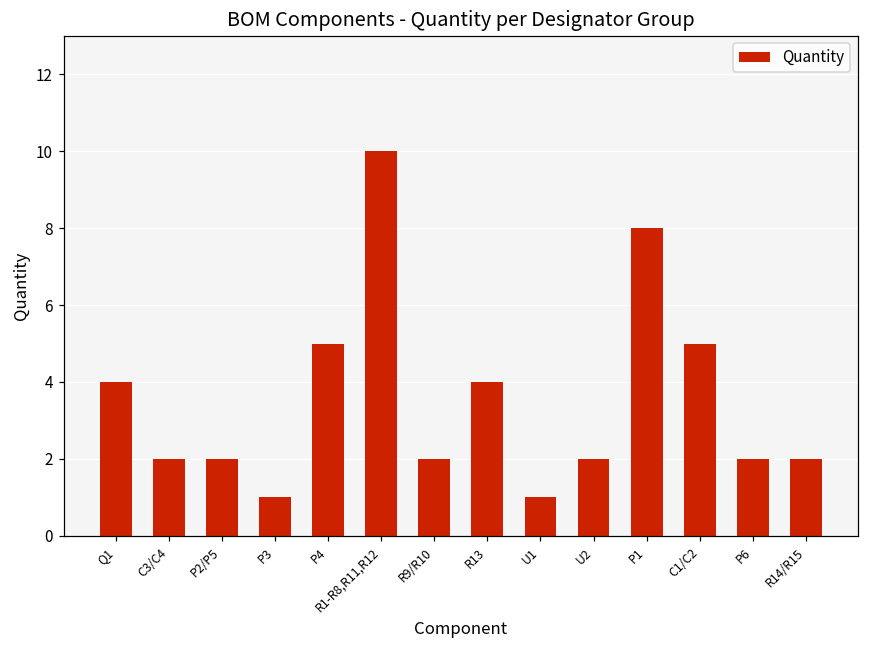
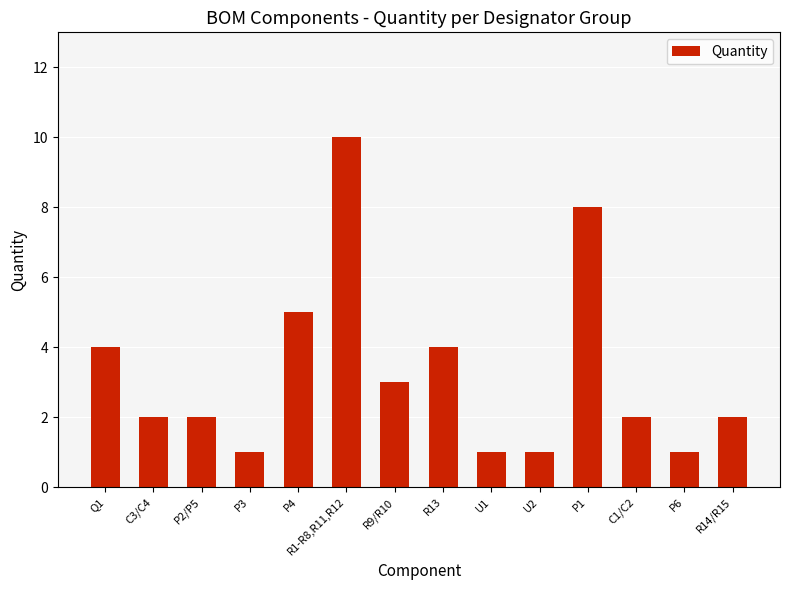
R9/R10: 2 -> 3
U2: 2 -> 1
C1/C2: 5 -> 2
P6: 2 -> 1
